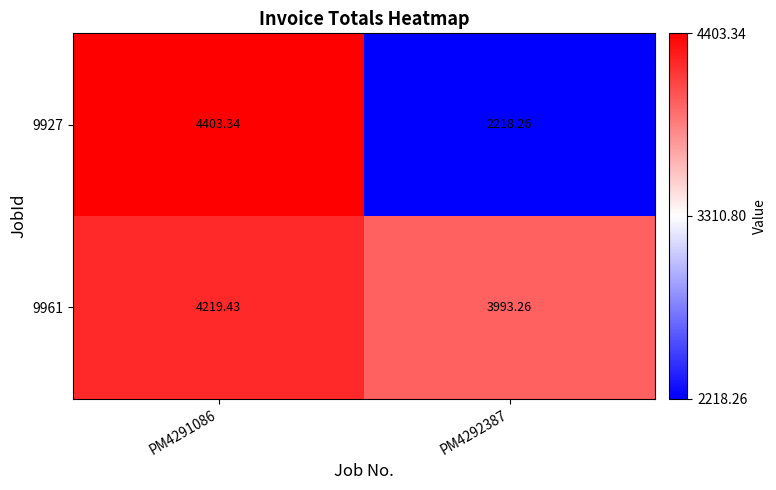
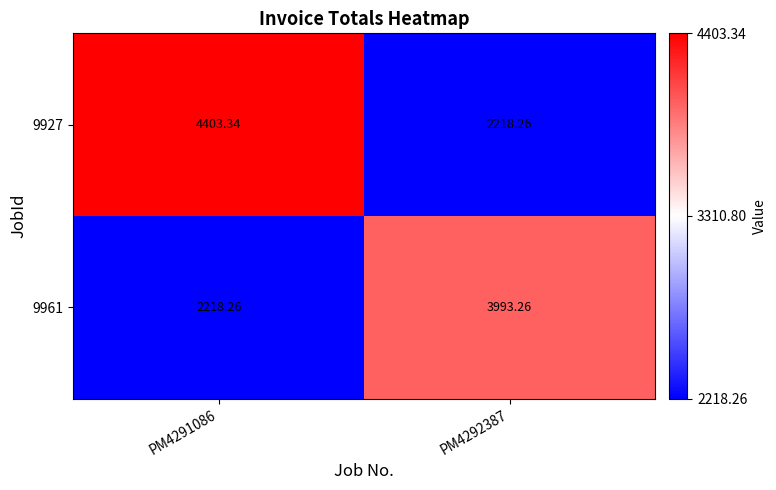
9961, PM4291086: 4219.43 -> 2218.26
